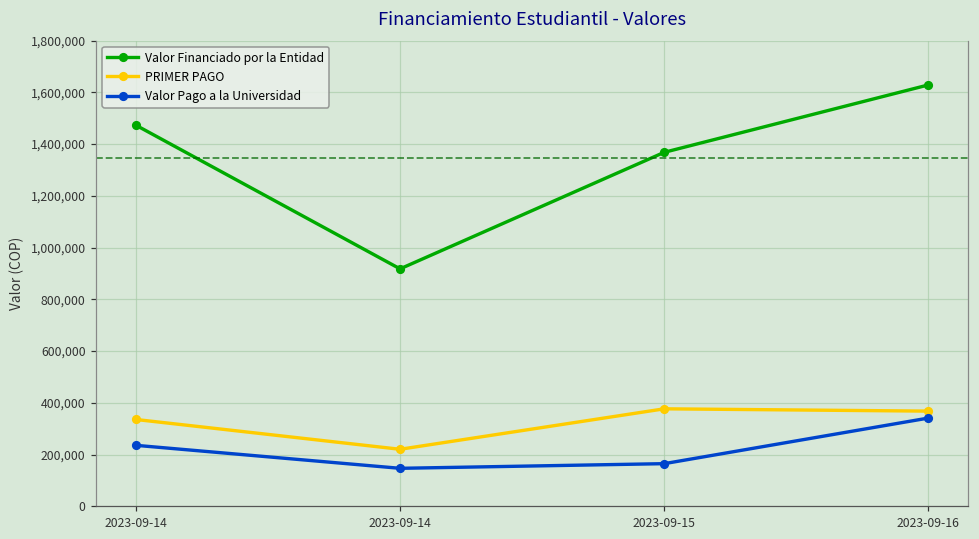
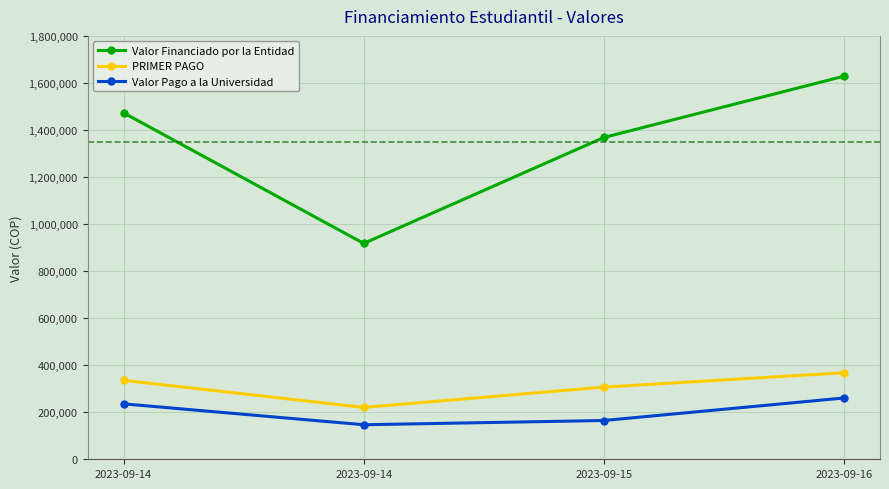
PRIMER PAGO, 2023-09-15: 380,000 -> 310,000
Valor Pago a la Universidad, 2023-09-16: 340,000 -> 260,000
